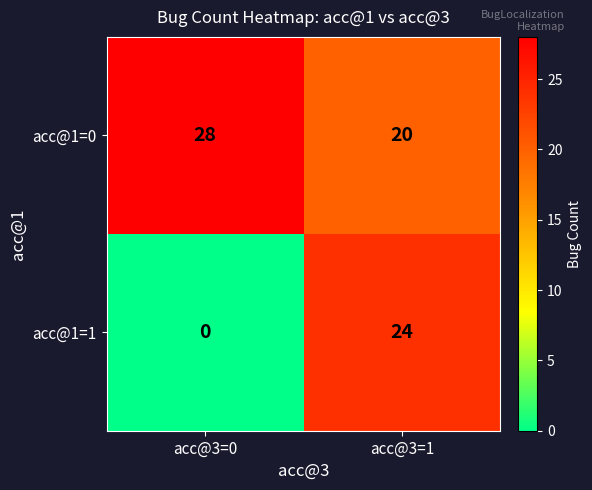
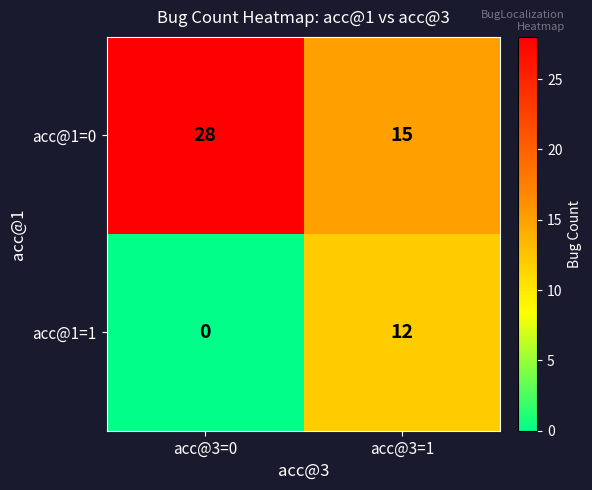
acc@1=0, acc@3=1: 20 -> 15
acc@1=1, acc@3=1: 24 -> 12
